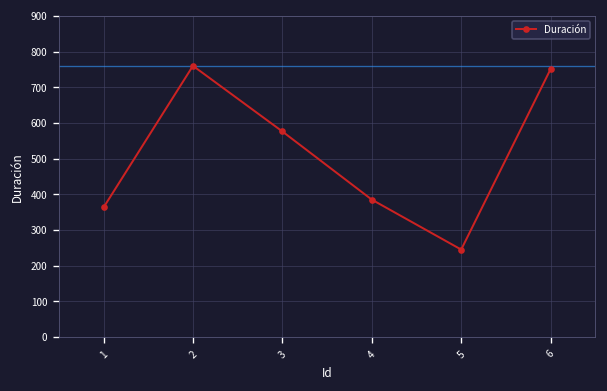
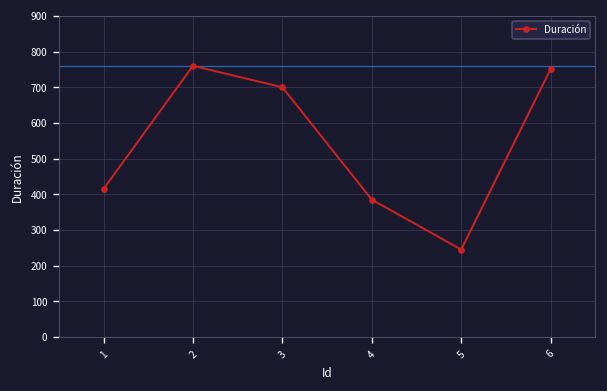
1: 360 -> 420
3: 580 -> 700
